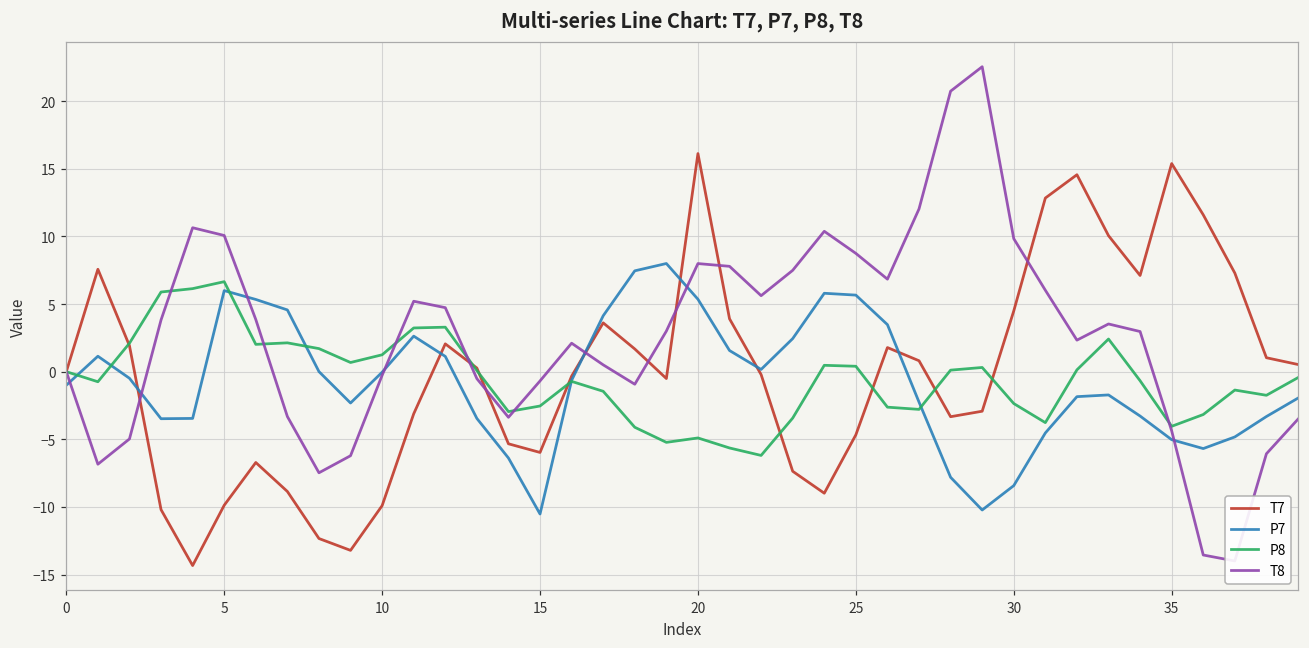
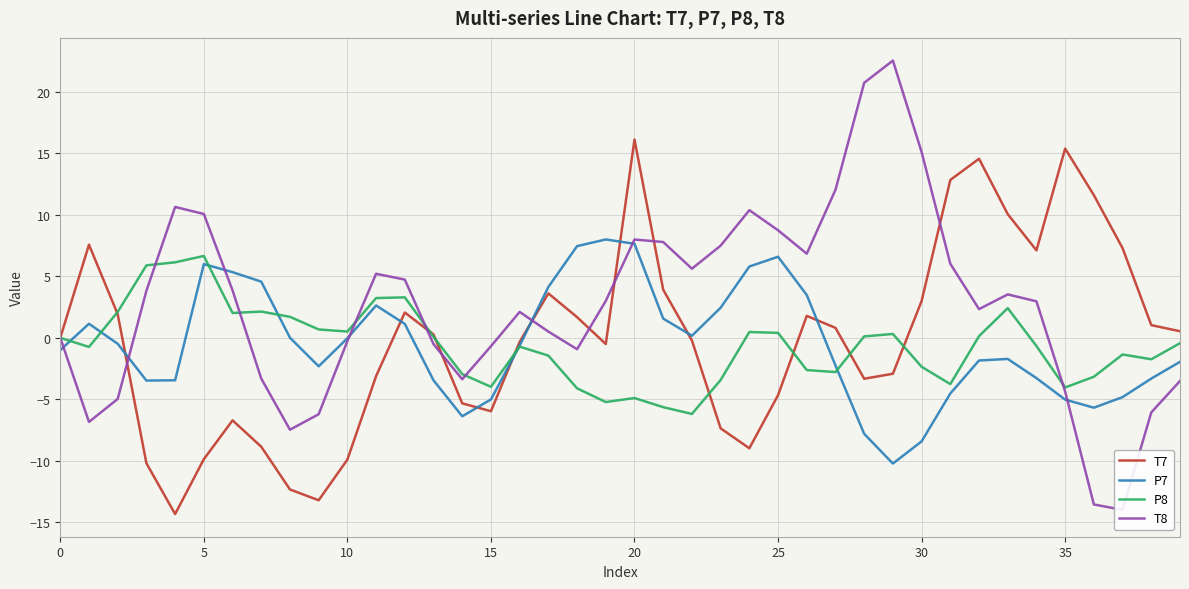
P8, 10: 1.2 -> 0.5
P7, 15: -10.5 -> -5.0
P8, 15: -2.5 -> -4.0
P7, 20: 5.4 -> 7.6
P7, 25: 5.7 -> 6.6
T7, 30: 4.5 -> 3.0
T8, 30: 9.8 -> 15.1
